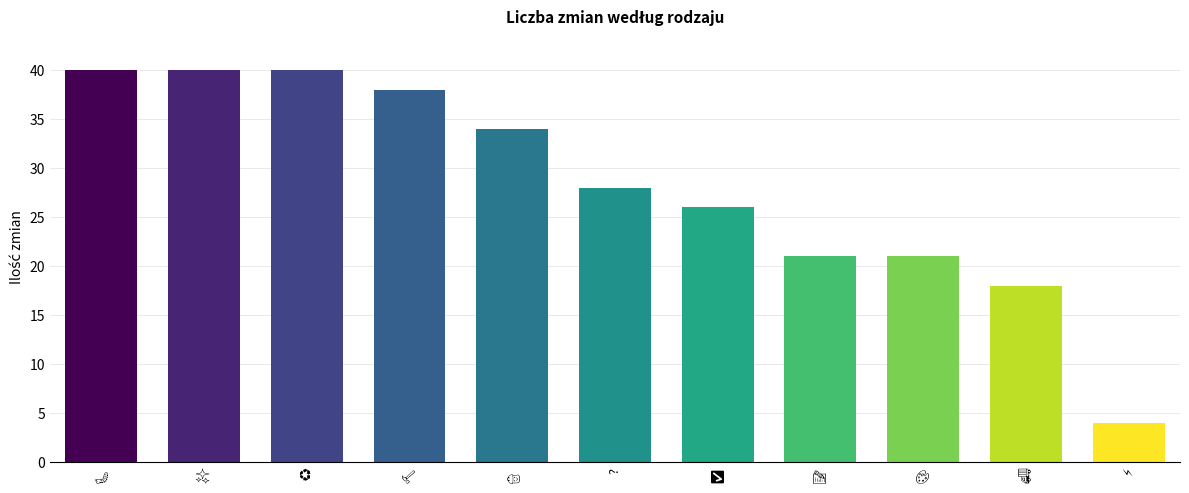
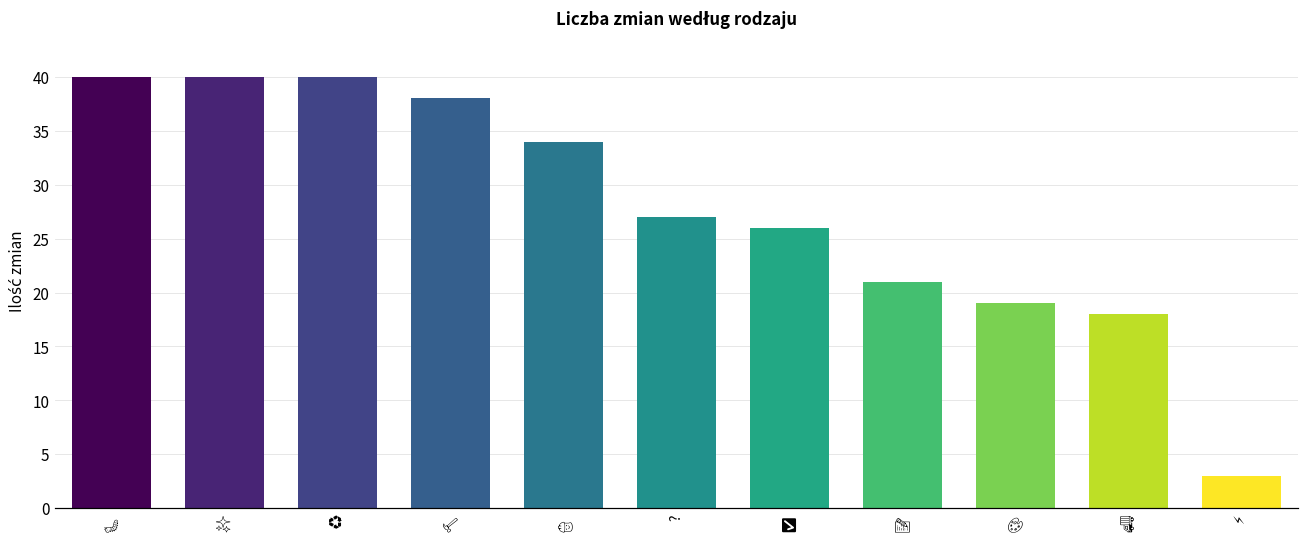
?: 28 -> 27
🎨: 21 -> 19
⚡️: 4 -> 3
